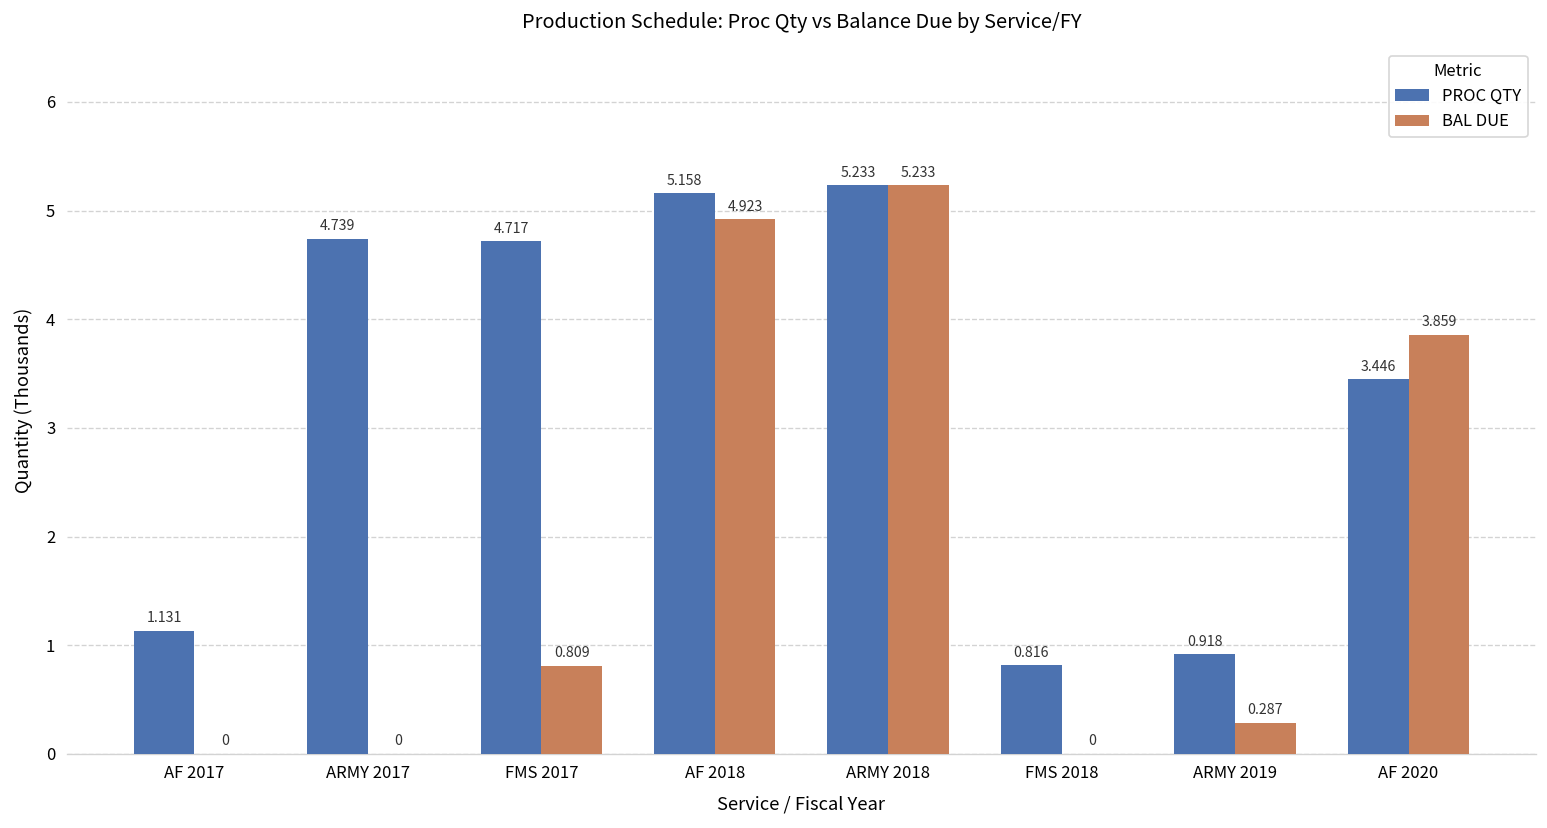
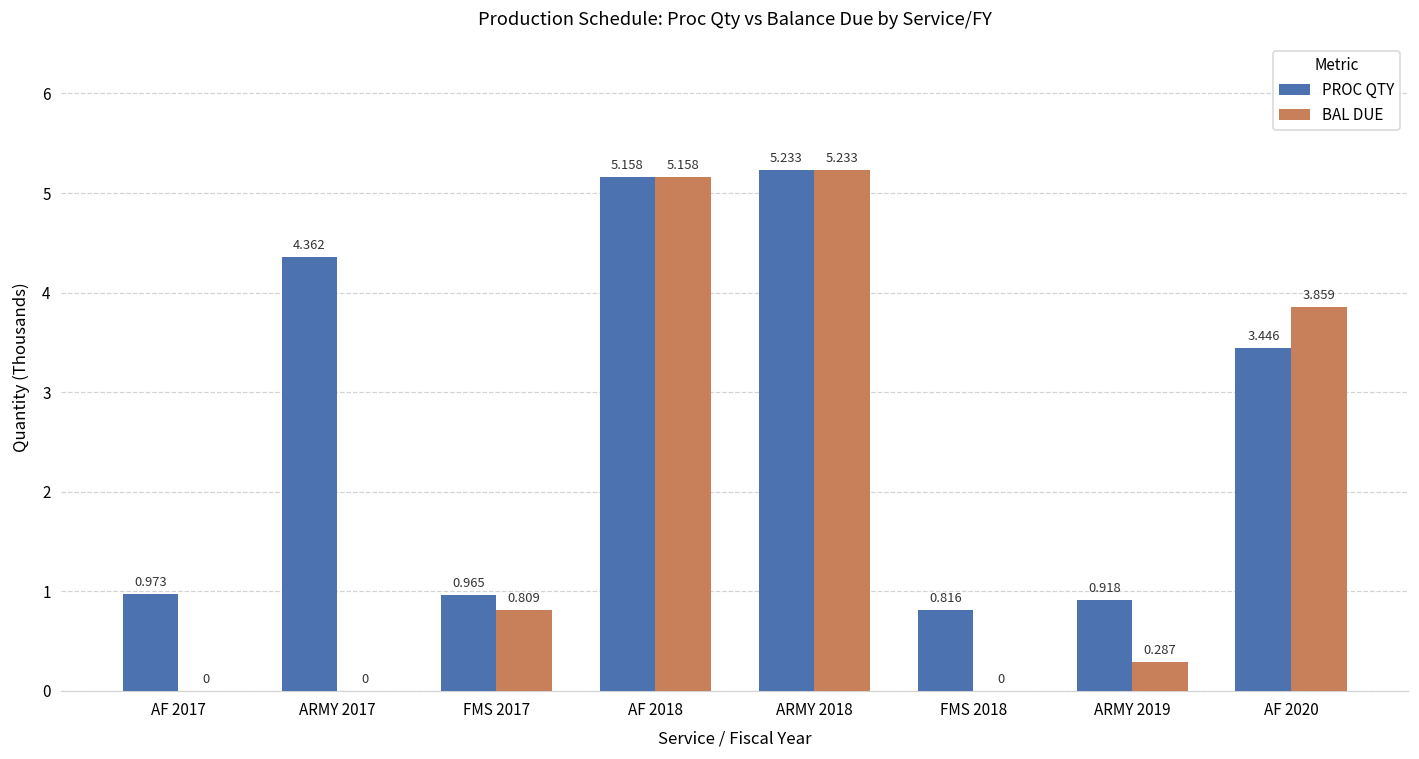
PROC QTY, AF 2017: 1.131 -> 0.973
PROC QTY, ARMY 2017: 4.739 -> 4.362
PROC QTY, FMS 2017: 4.717 -> 0.965
BAL DUE, AF 2018: 4.923 -> 5.158
